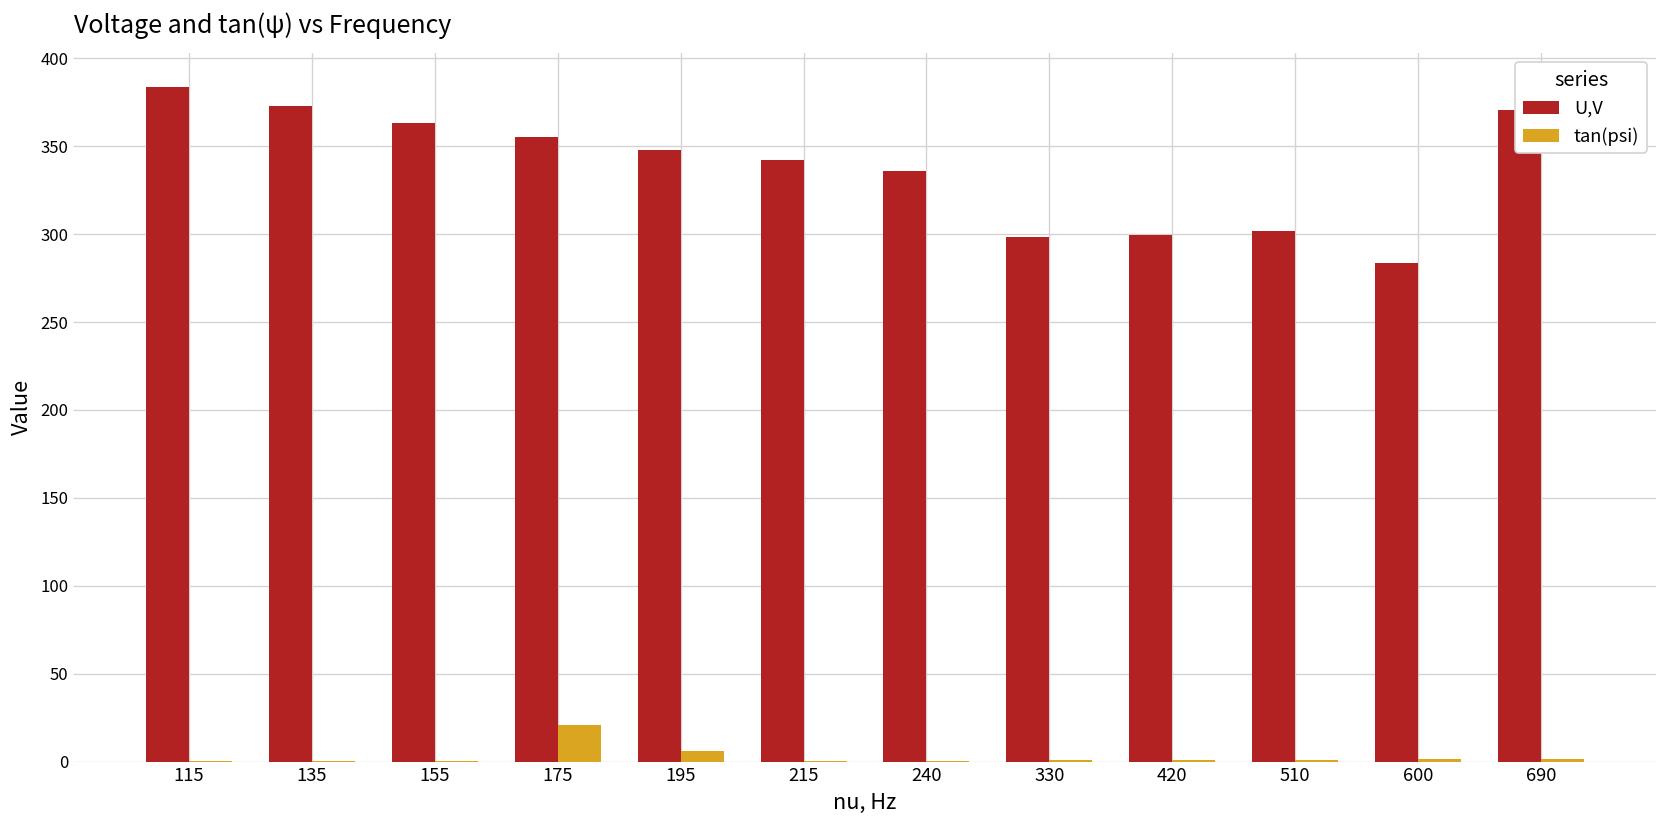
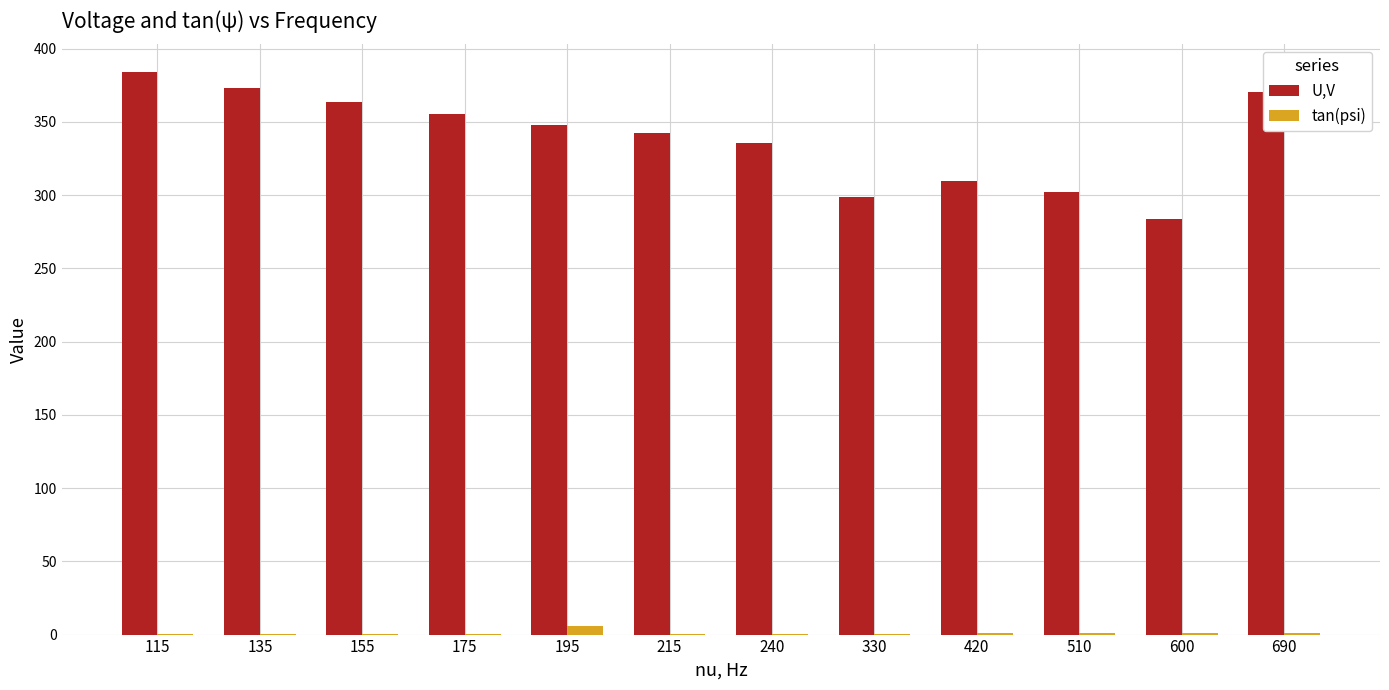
tan(psi), 175: 21 -> 0
U,V, 420: 299 -> 310
